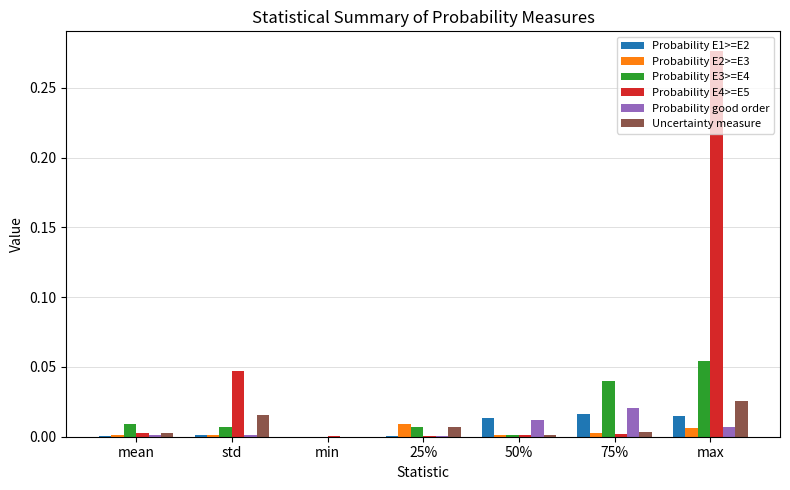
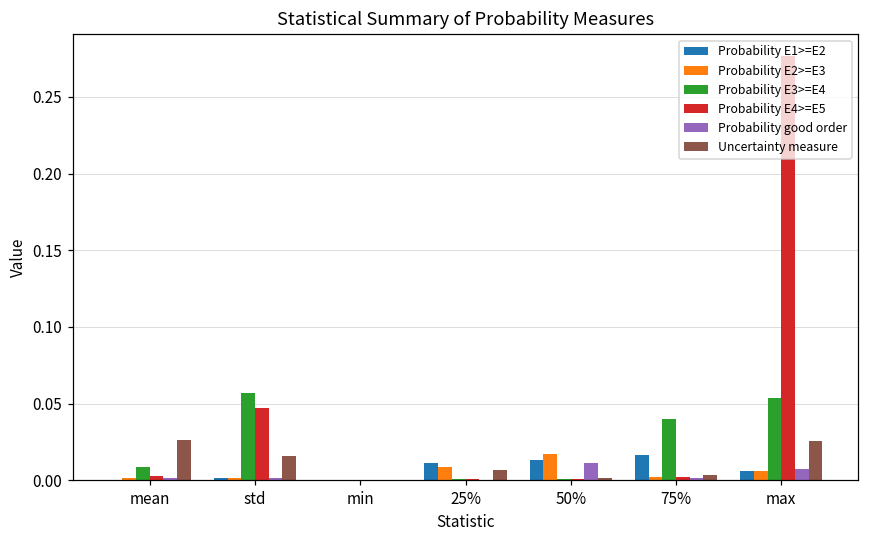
Uncertainty measure, mean: 0.003 -> 0.026
Probability E3>=E4, std: 0.007 -> 0.057
Probability E1>=E2, 25%: 0.001 -> 0.011
Probability E3>=E4, 25%: 0.007 -> 0.001
Probability E2>=E3, 50%: 0.001 -> 0.017
Probability good order, 75%: 0.021 -> 0.002
Probability E1>=E2, max: 0.015 -> 0.006
